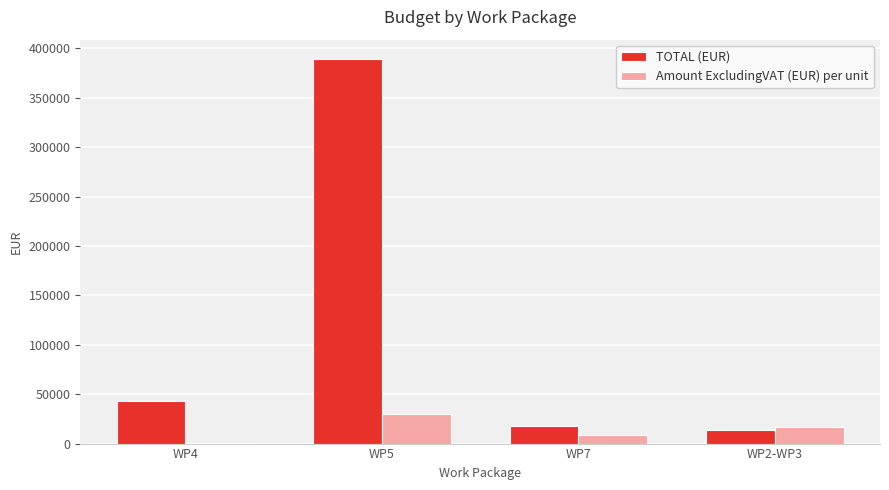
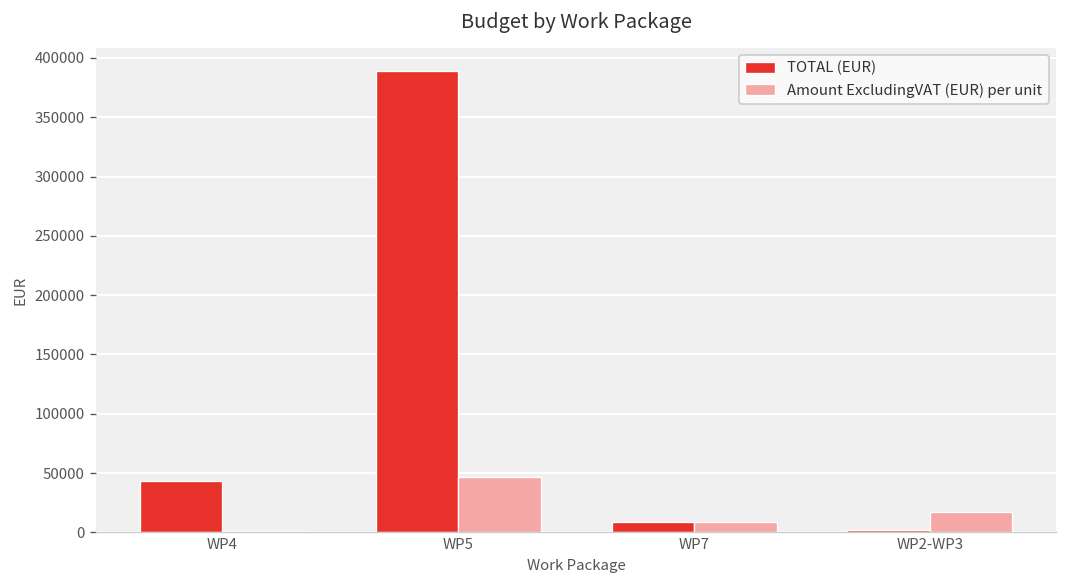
Amount ExcludingVAT (EUR) per unit, WP5: 30000 -> 50000
TOTAL (EUR), WP7: 20000 -> 10000
TOTAL (EUR), WP2-WP3: 10000 -> 0
